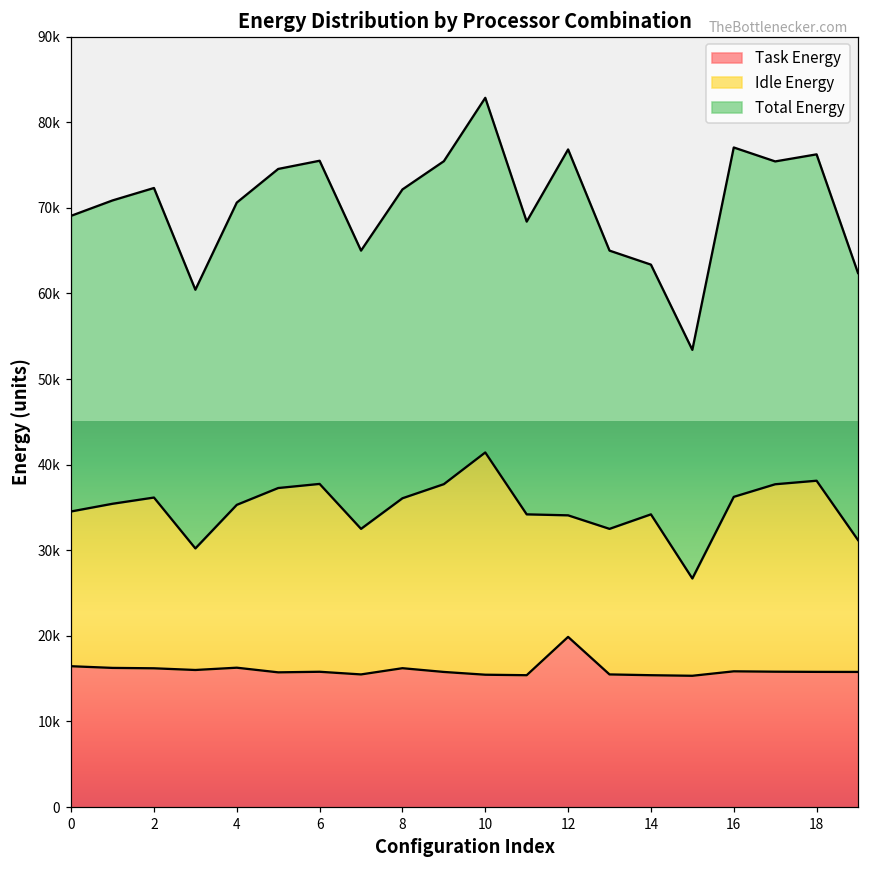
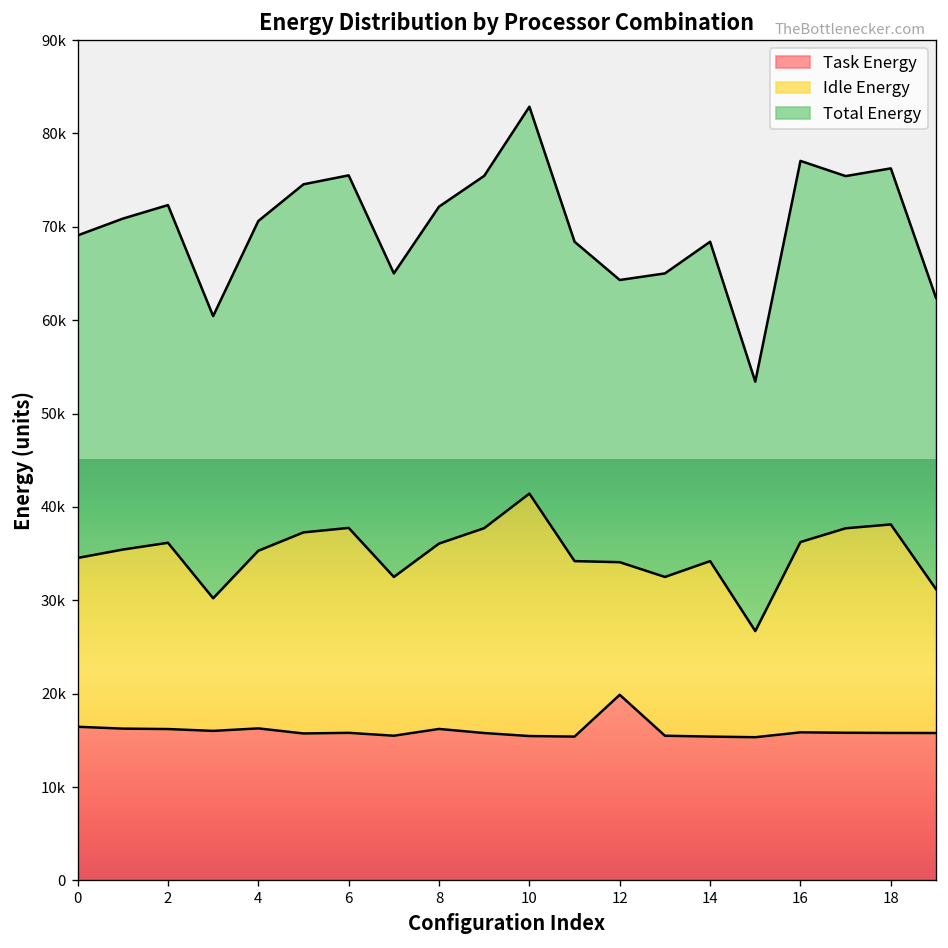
Total Energy, 12: 43000 -> 30000
Total Energy, 14: 29000 -> 34000
